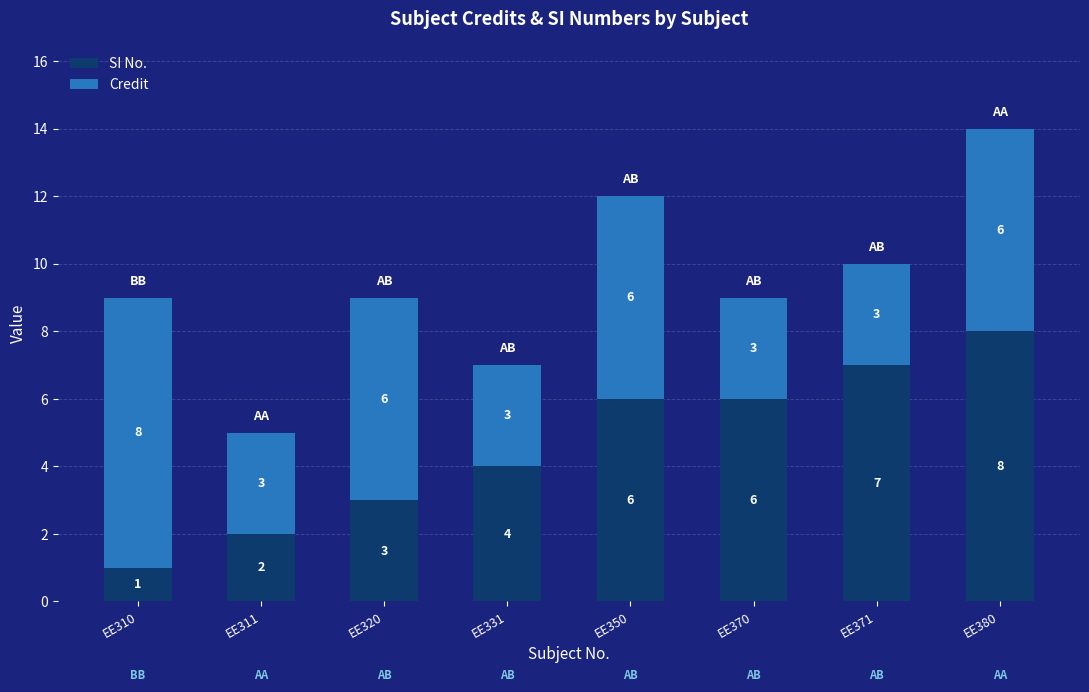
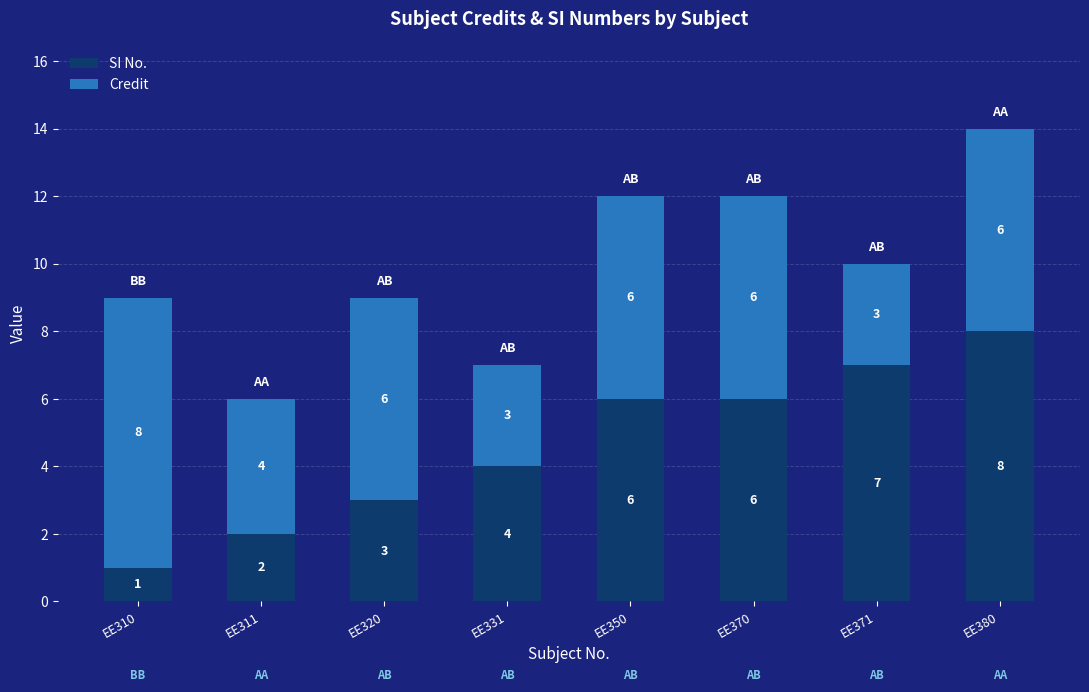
Credit, EE311: 3 -> 4
Credit, EE370: 3 -> 6
